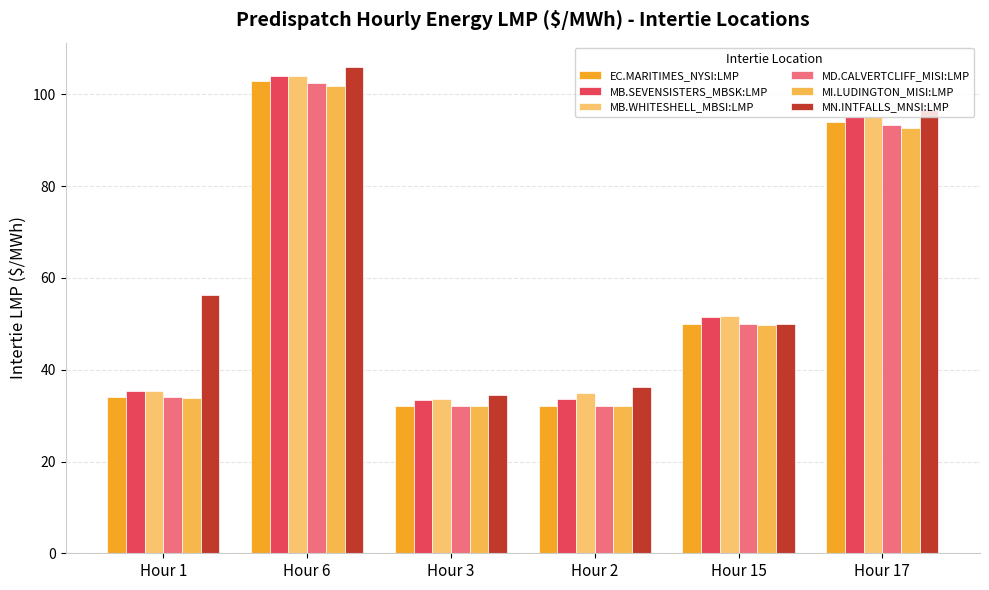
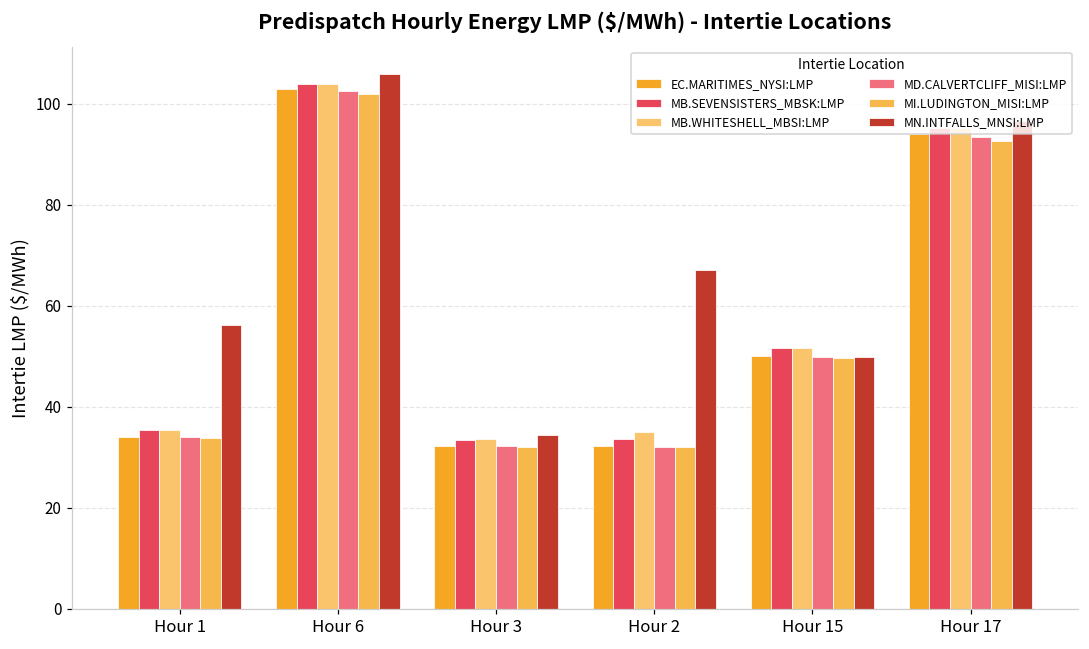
MN.INTFALLS_MNSI:LMP, Hour 2: 36 -> 67
